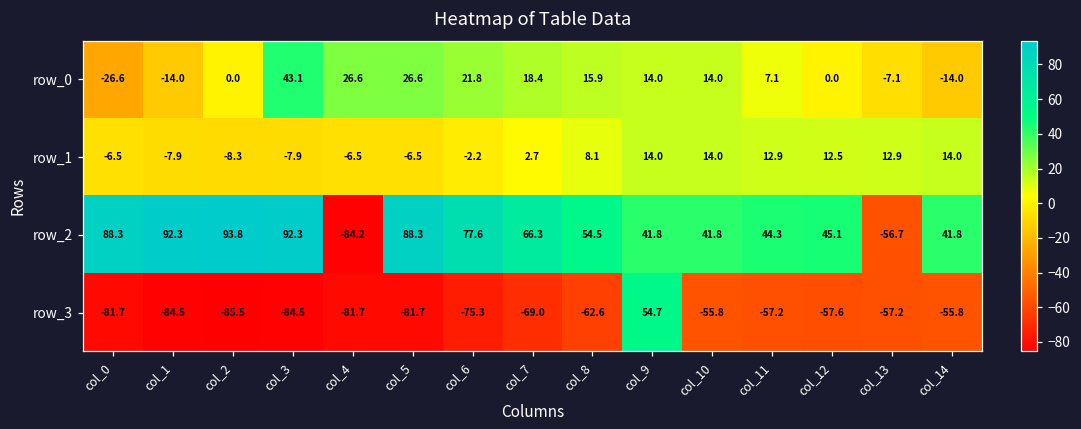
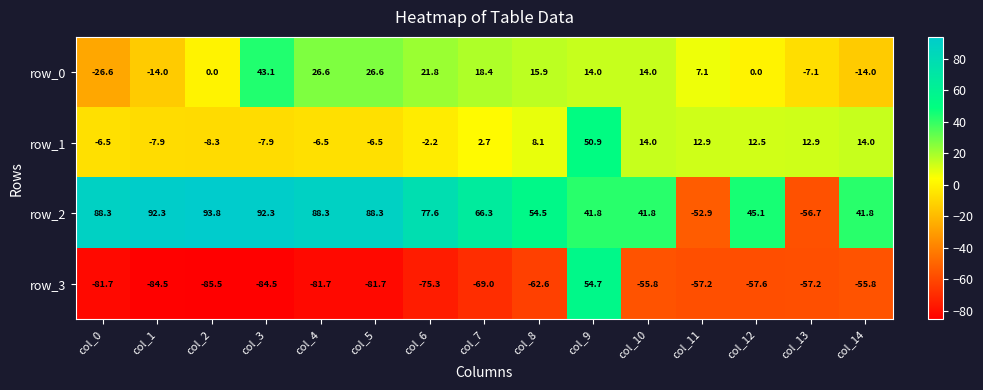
row_1, col_9: 14.0 -> 50.9
row_2, col_4: -84.2 -> 88.3
row_2, col_11: 44.3 -> -52.9
